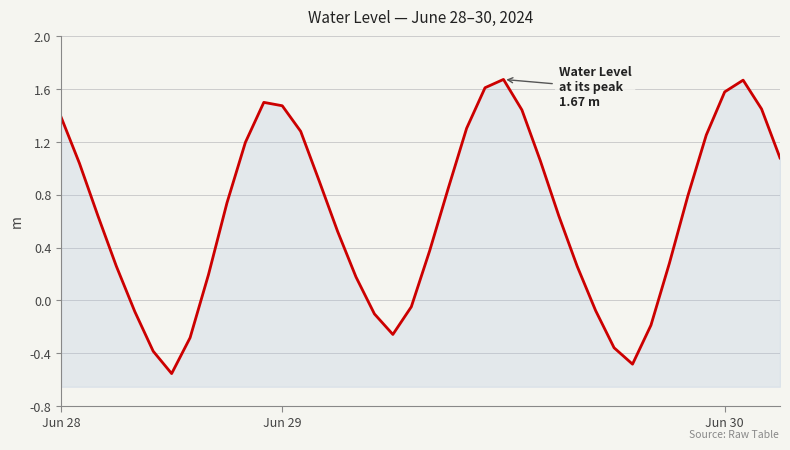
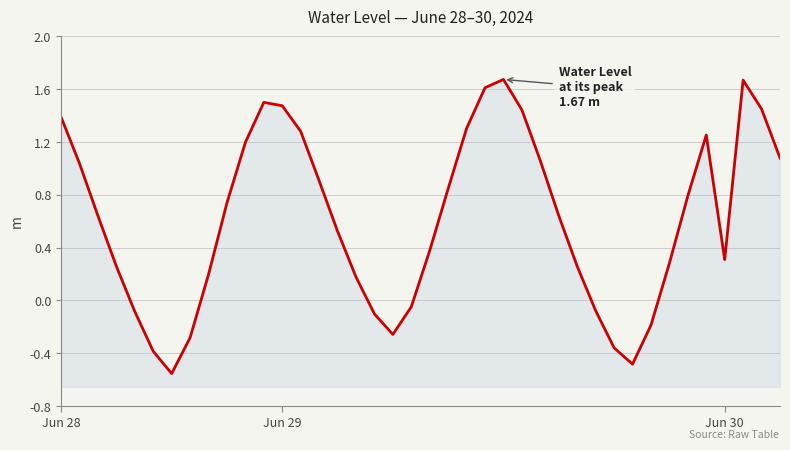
Jun 30: 1.58 -> 0.31
